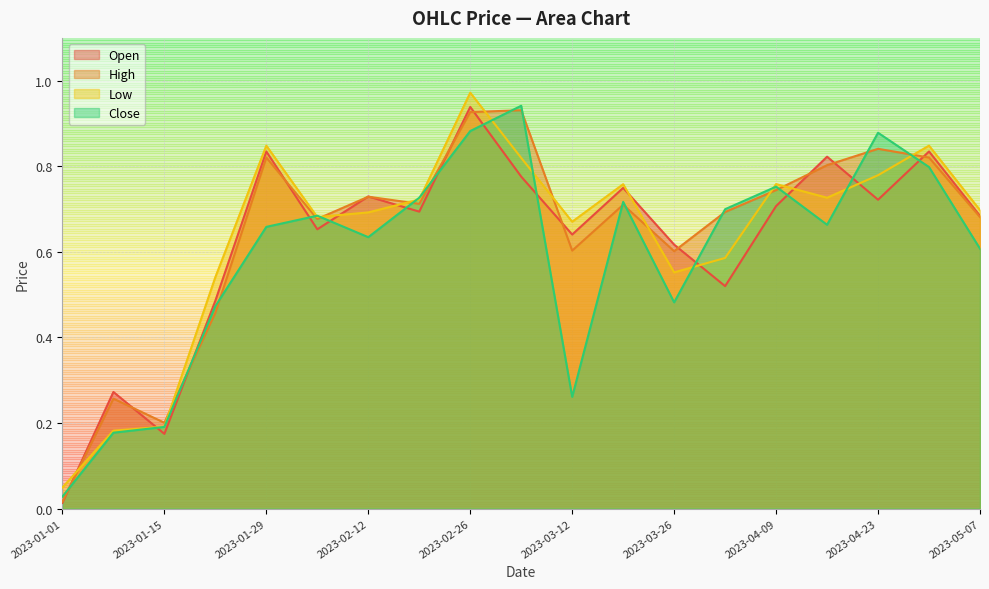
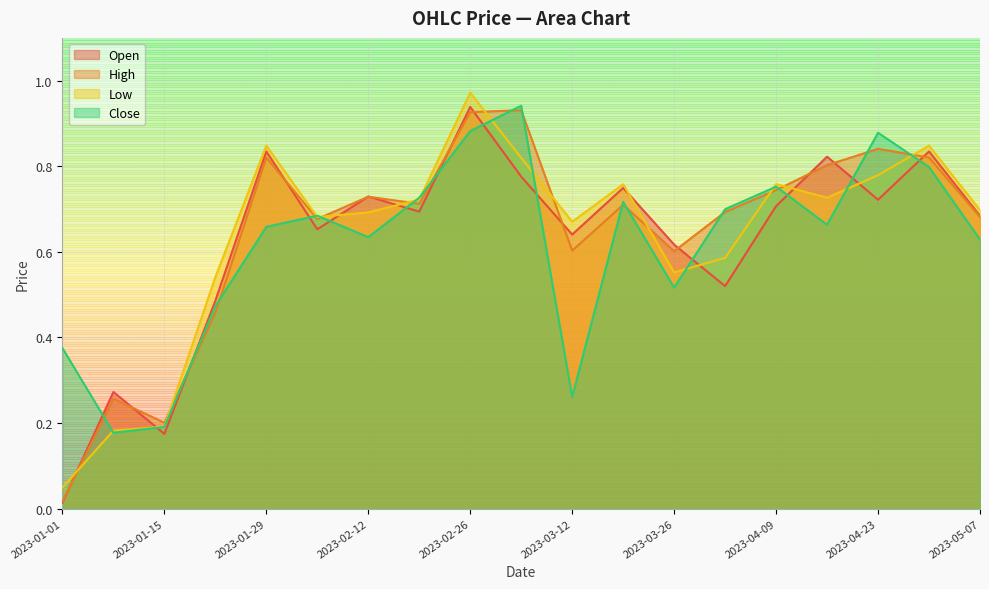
Close, 2023-01-01: 0.03 -> 0.38
Close, 2023-03-26: 0.48 -> 0.52
Close, 2023-05-07: 0.61 -> 0.63
